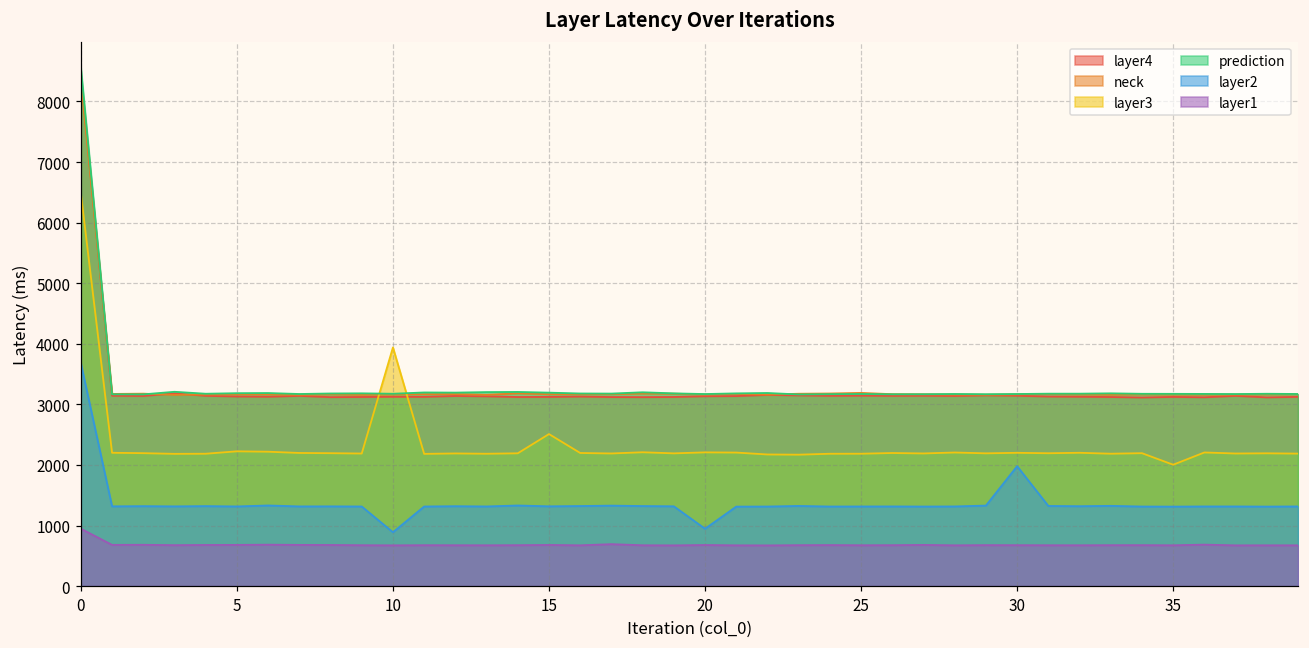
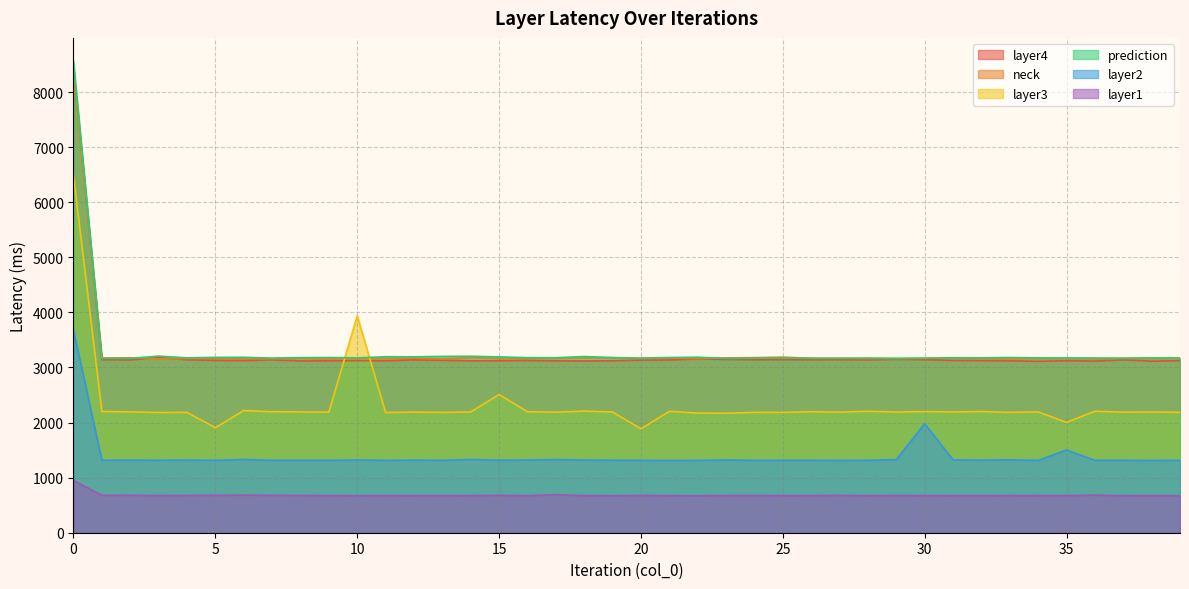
layer3, 5: 2200 -> 1900
layer2, 10: 900 -> 1300
layer3, 20: 2200 -> 1900
layer2, 20: 900 -> 1300
layer2, 35: 1300 -> 1500
